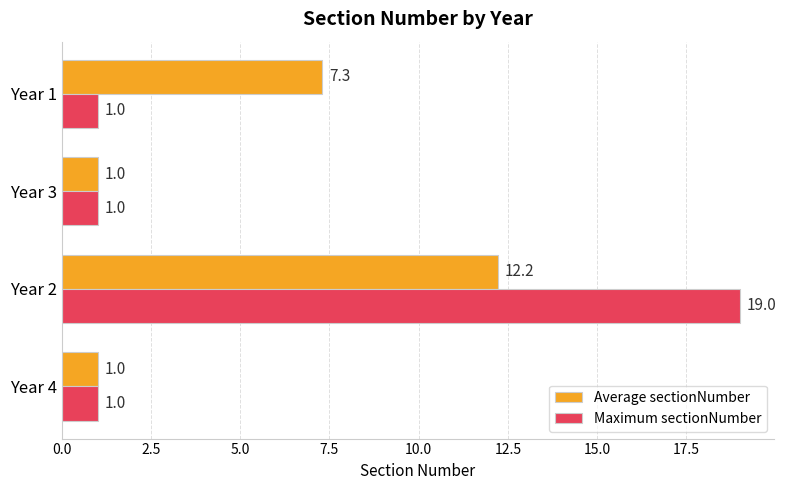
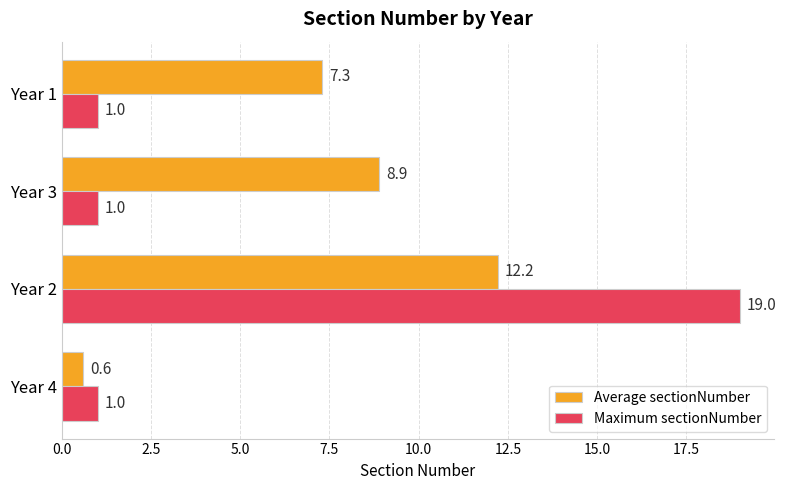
Average sectionNumber, Year 3: 1.0 -> 8.9
Average sectionNumber, Year 4: 1.0 -> 0.6
